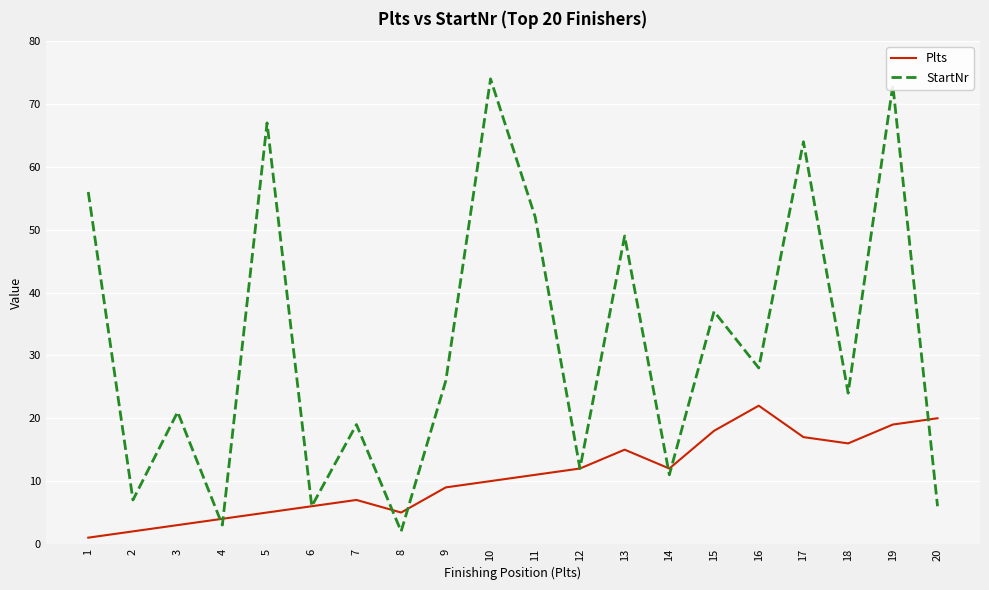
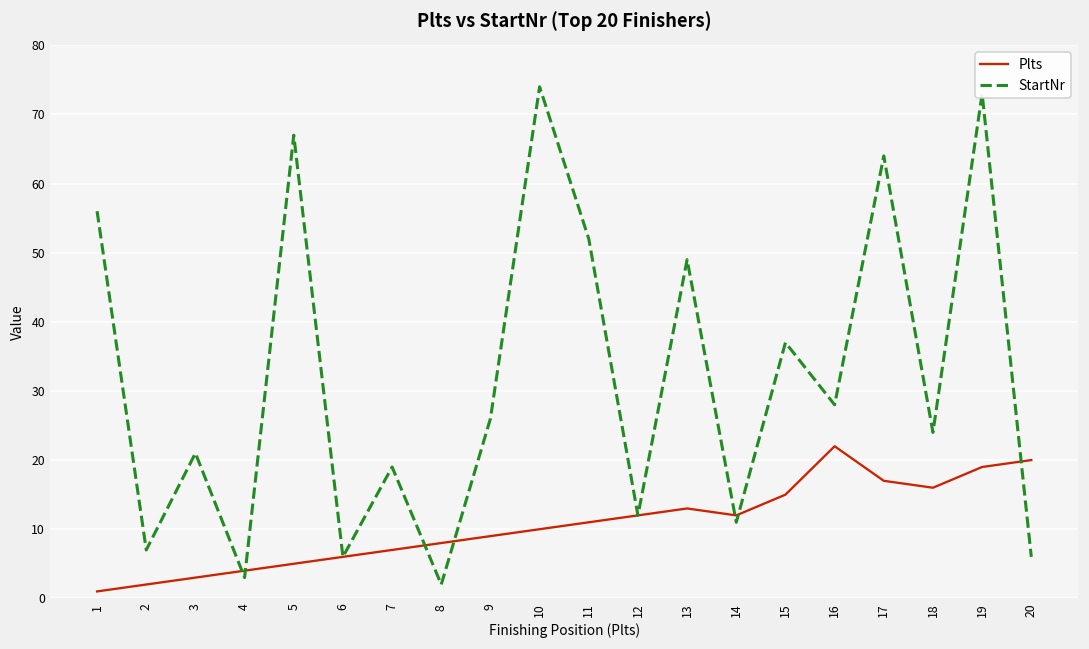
Plts, 8: 5 -> 8
Plts, 13: 15 -> 13
Plts, 15: 18 -> 15
